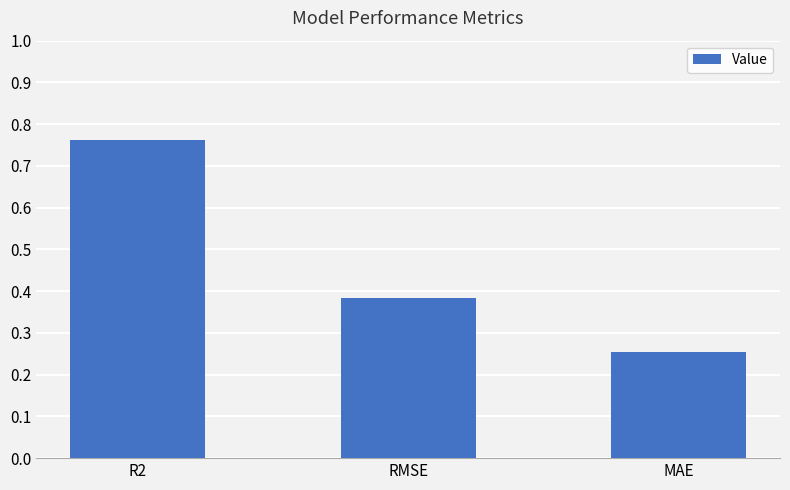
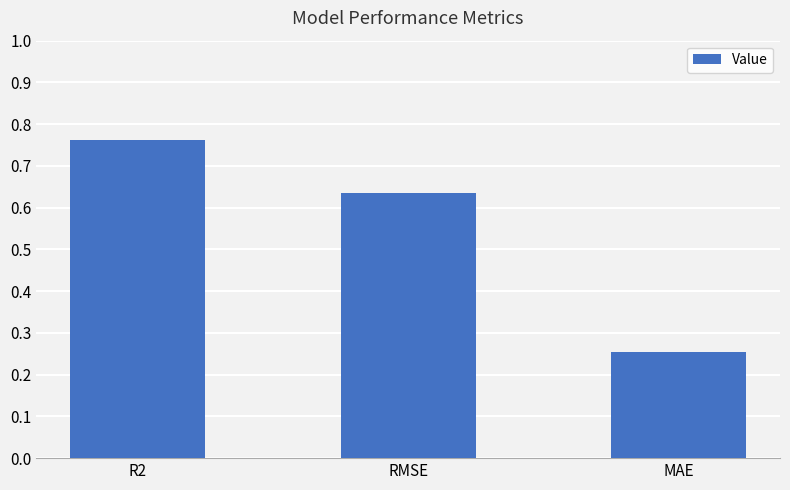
RMSE: 0.38 -> 0.63
